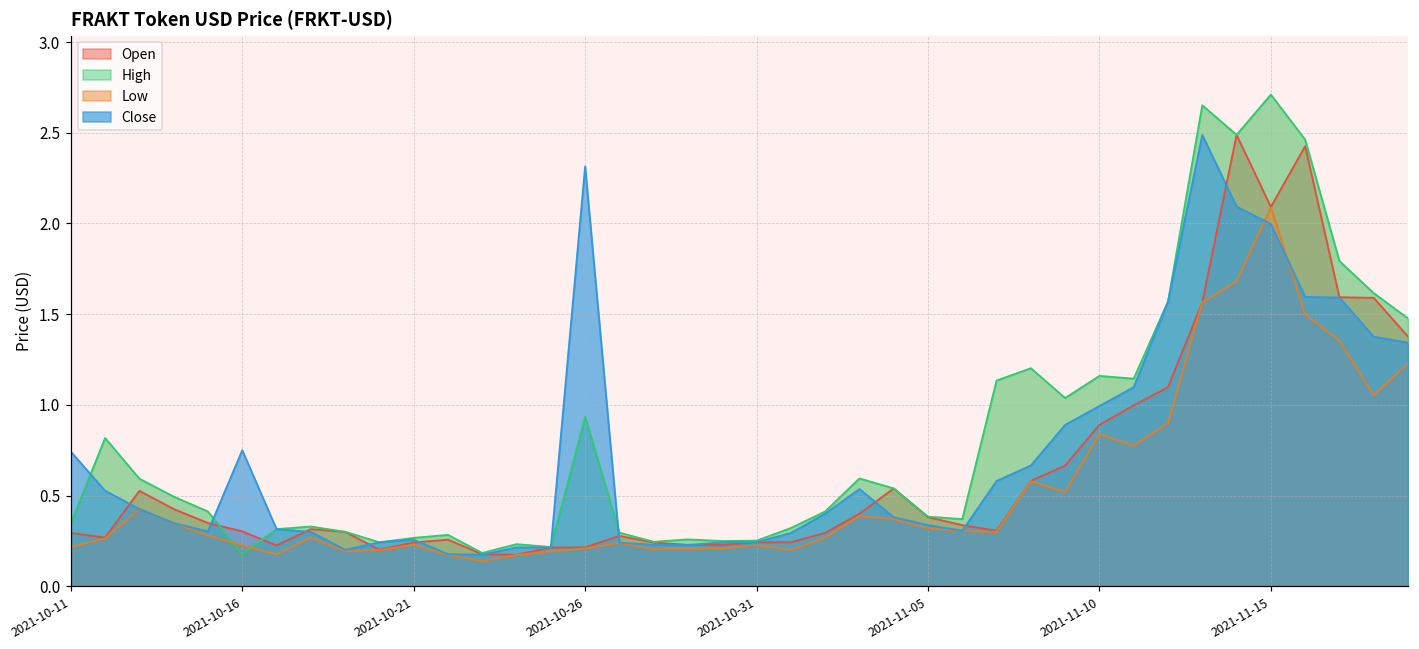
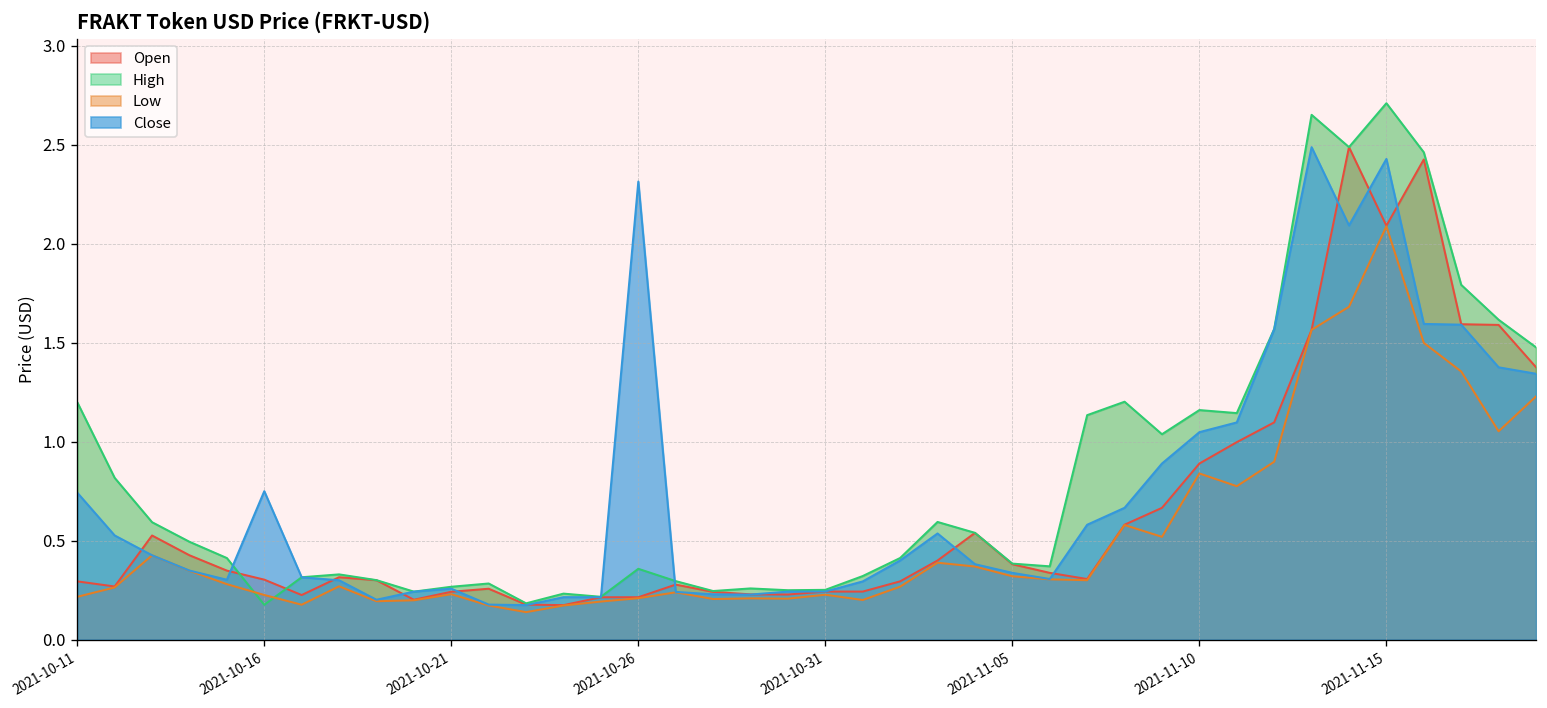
High, 2021-10-11: 0.35 -> 1.20
High, 2021-10-26: 0.93 -> 0.36
Close, 2021-11-10: 0.99 -> 1.05
Close, 2021-11-15: 2.00 -> 2.43
